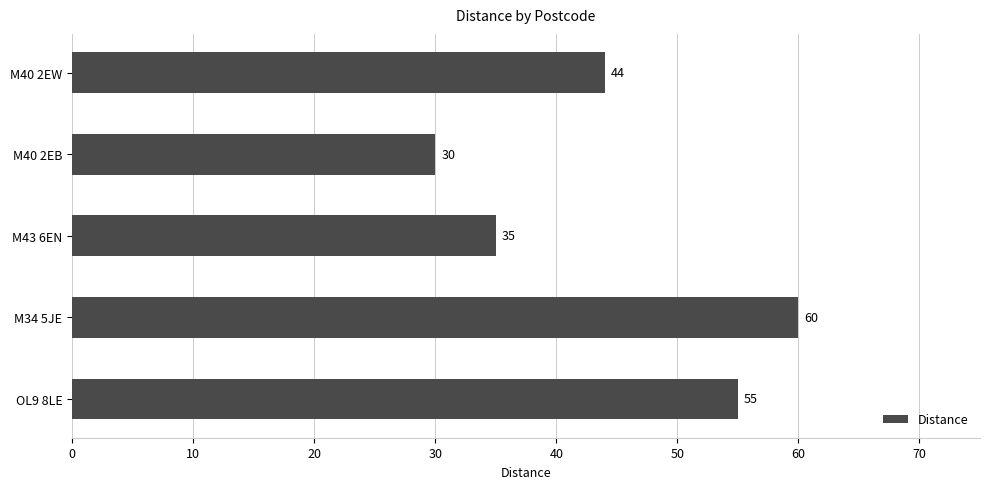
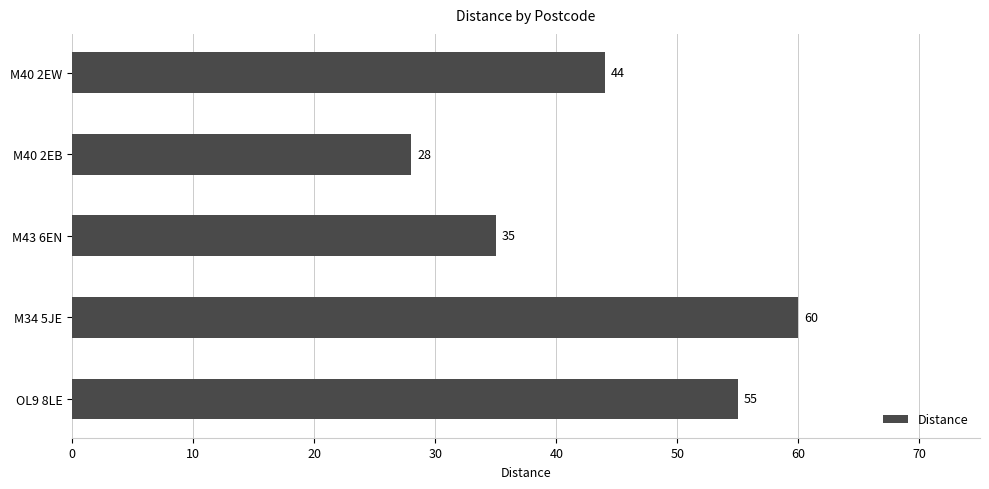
M40 2EB: 30 -> 28
